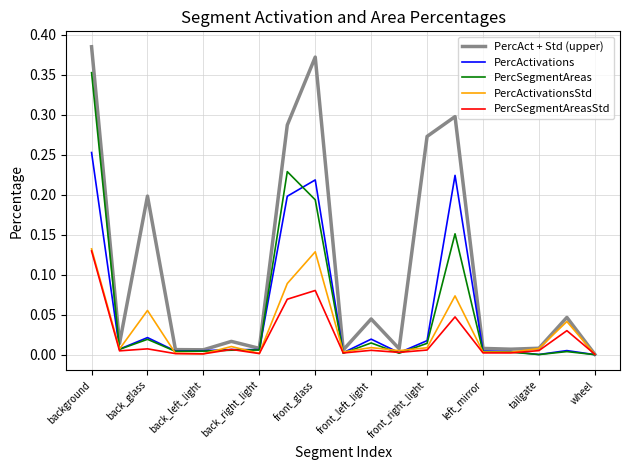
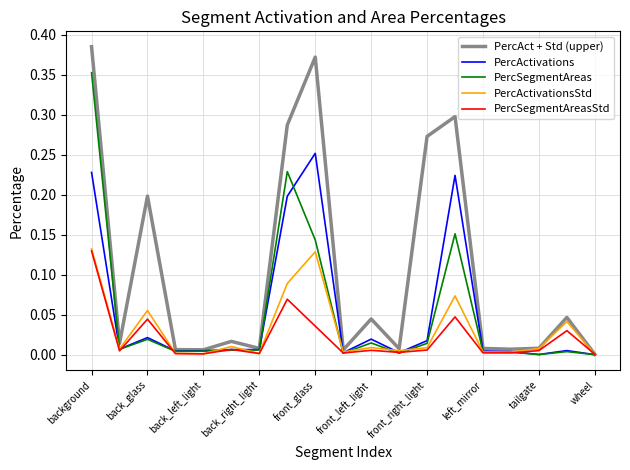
PercActivations, background: 0.25 -> 0.23
PercSegmentAreasStd, back_glass: 0.01 -> 0.04
PercActivations, front_glass: 0.22 -> 0.25
PercSegmentAreas, front_glass: 0.19 -> 0.14
PercSegmentAreasStd, front_glass: 0.08 -> 0.04
